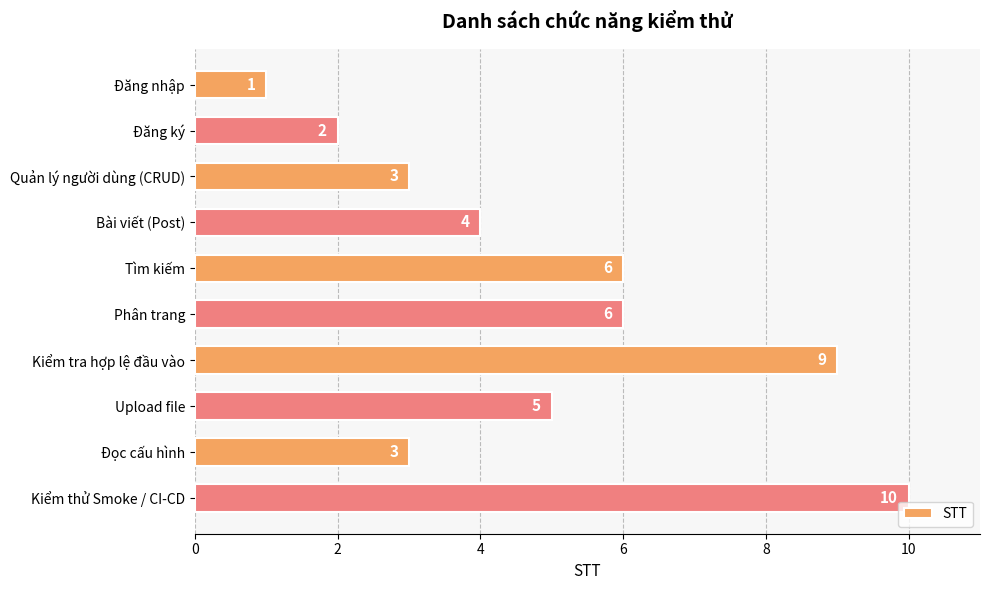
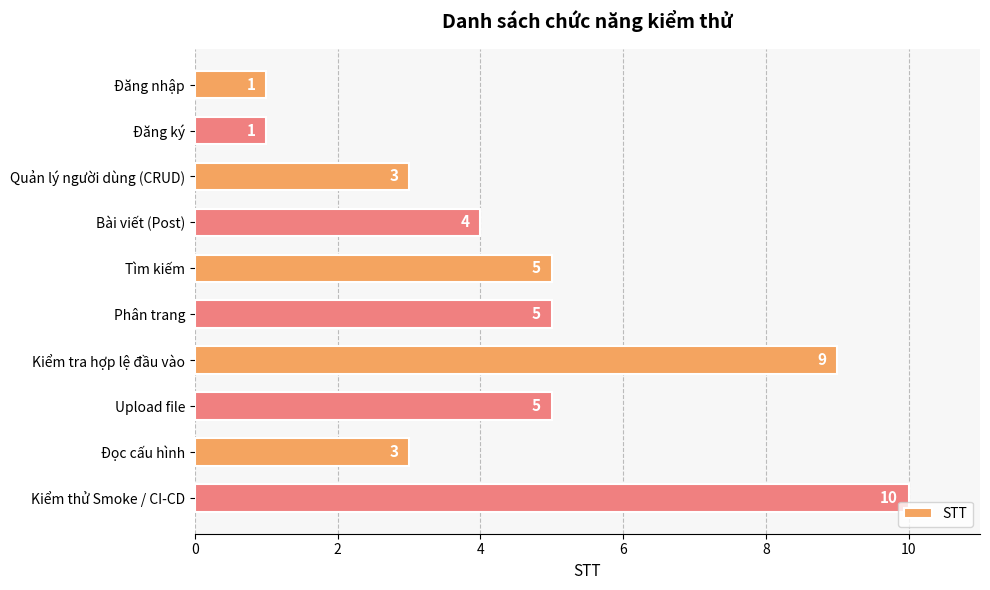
Đăng ký: 2 -> 1
Tìm kiếm: 6 -> 5
Phân trang: 6 -> 5
